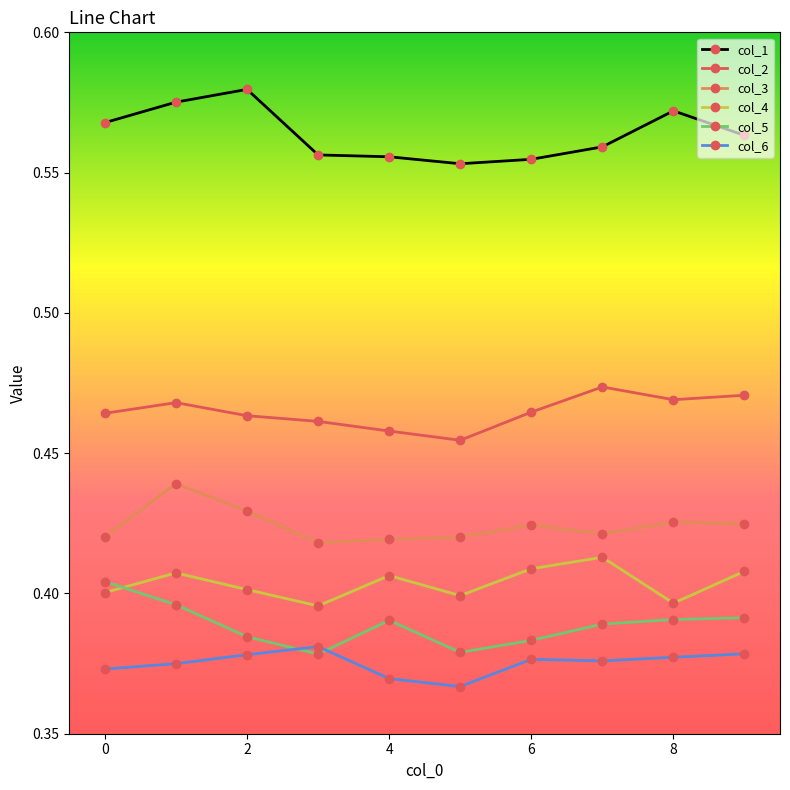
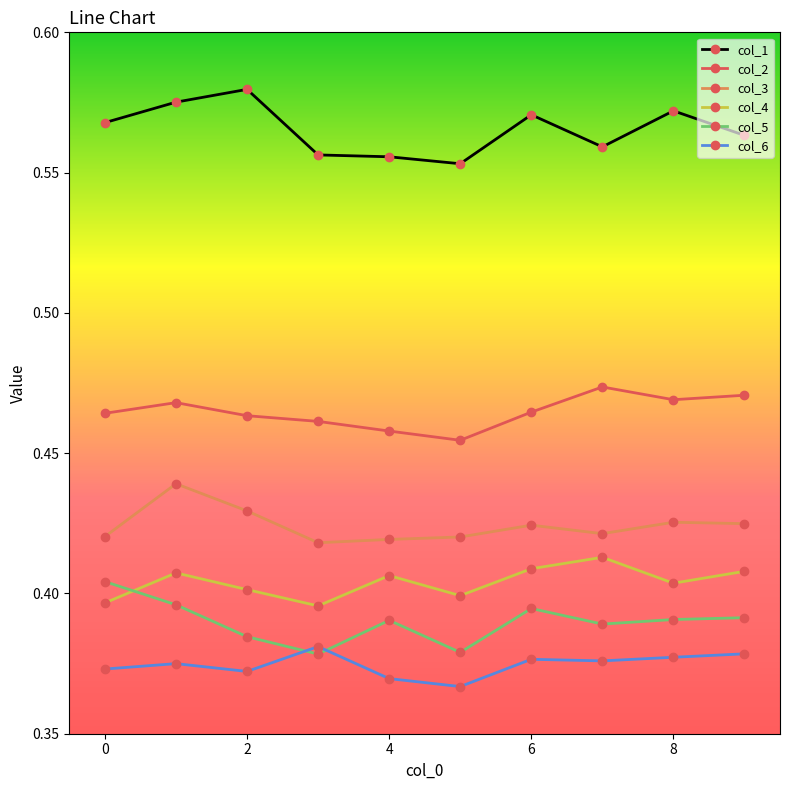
col_4, 0: 0.400 -> 0.397
col_6, 2: 0.378 -> 0.372
col_1, 6: 0.555 -> 0.571
col_5, 6: 0.383 -> 0.395
col_4, 8: 0.397 -> 0.404
